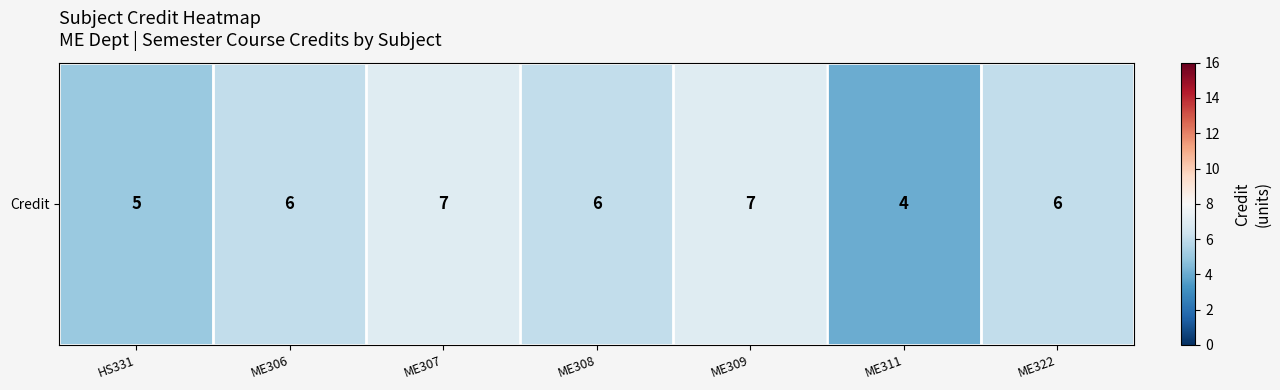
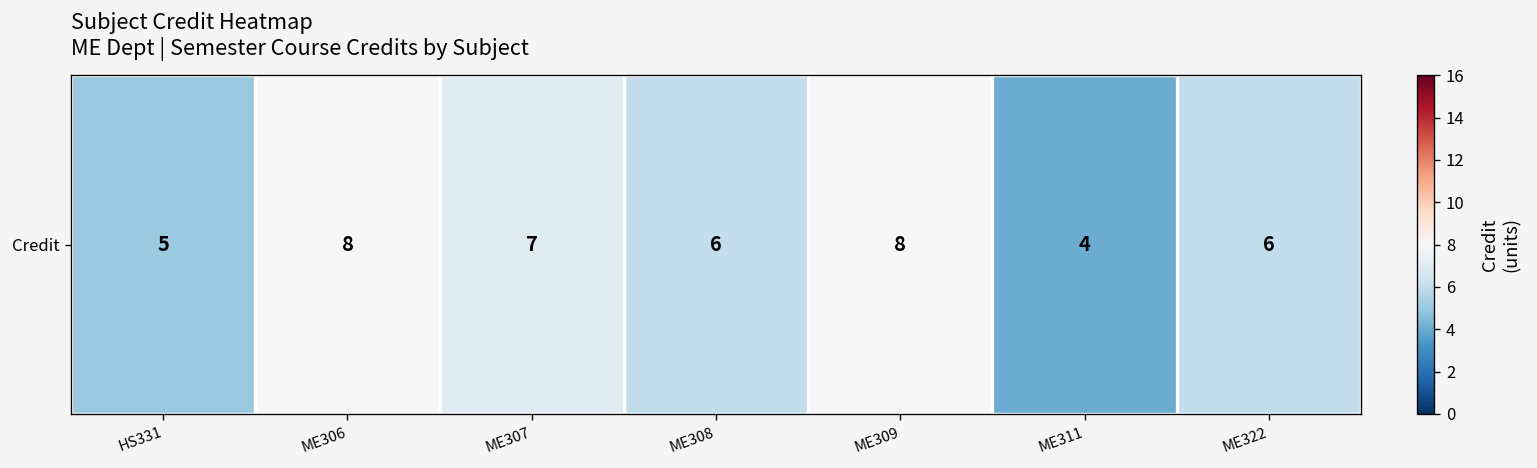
Credit, ME306: 6 -> 8
Credit, ME309: 7 -> 8
